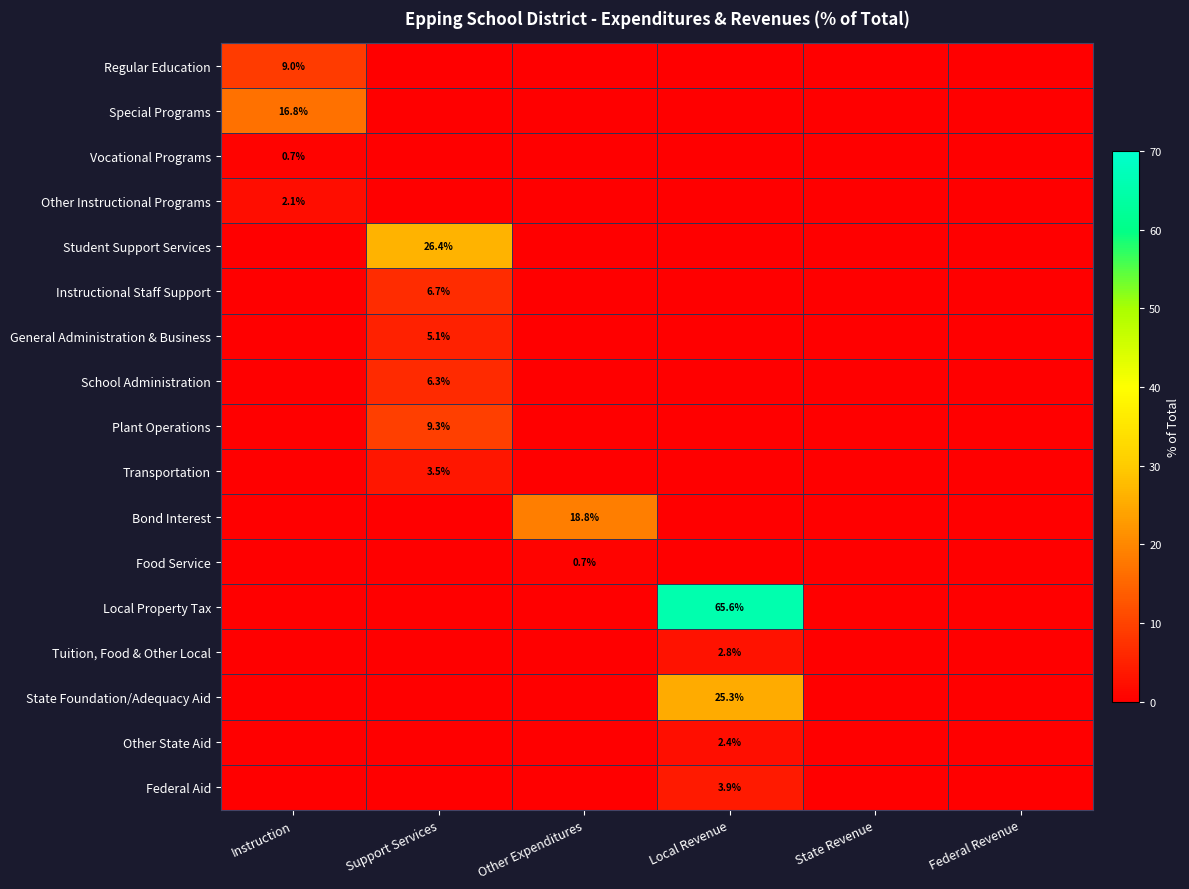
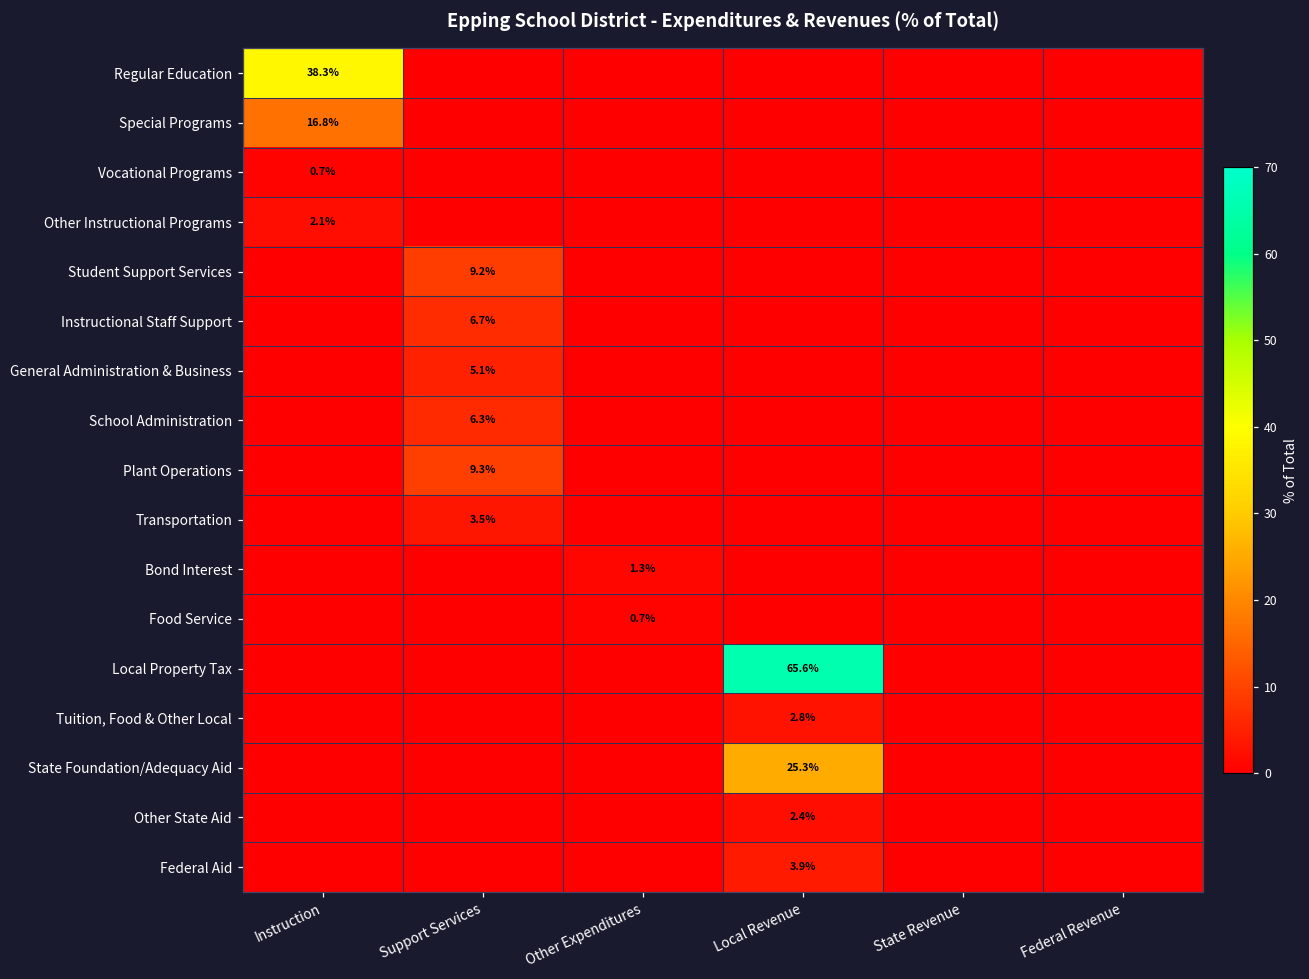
Regular Education, Instruction: 9.0% -> 38.3%
Student Support Services, Support Services: 26.4% -> 9.2%
Bond Interest, Other Expenditures: 18.8% -> 1.3%
